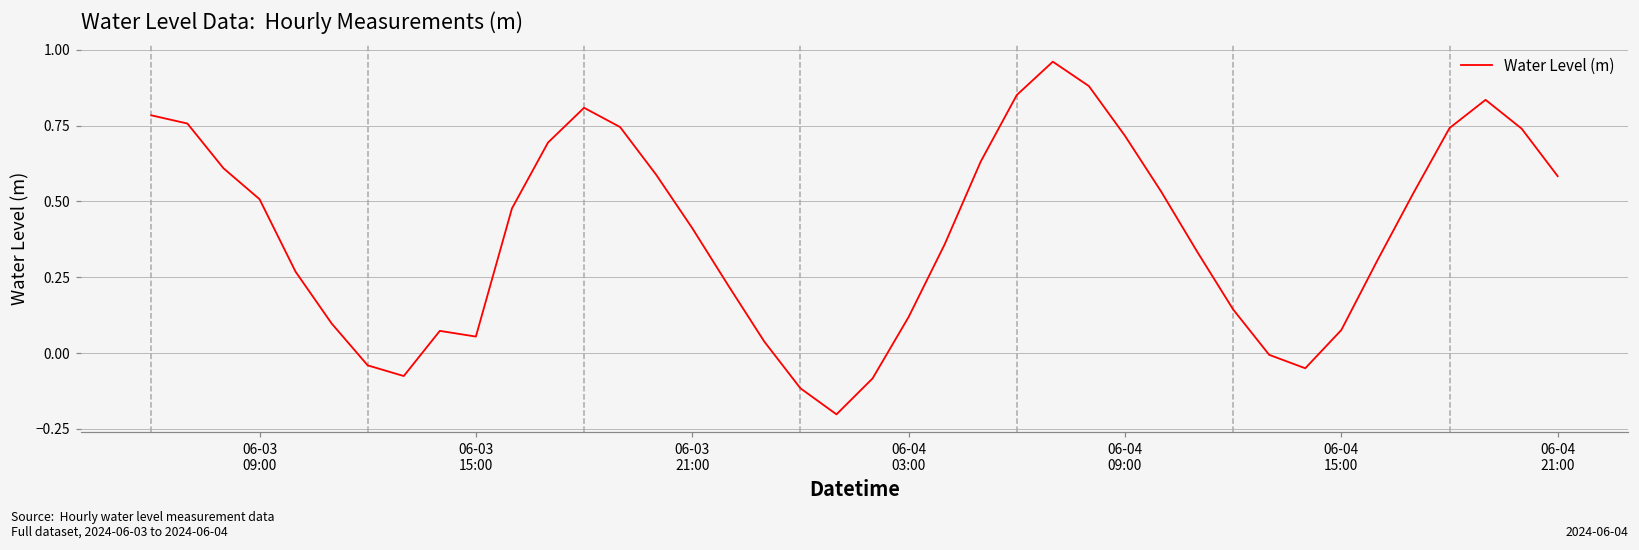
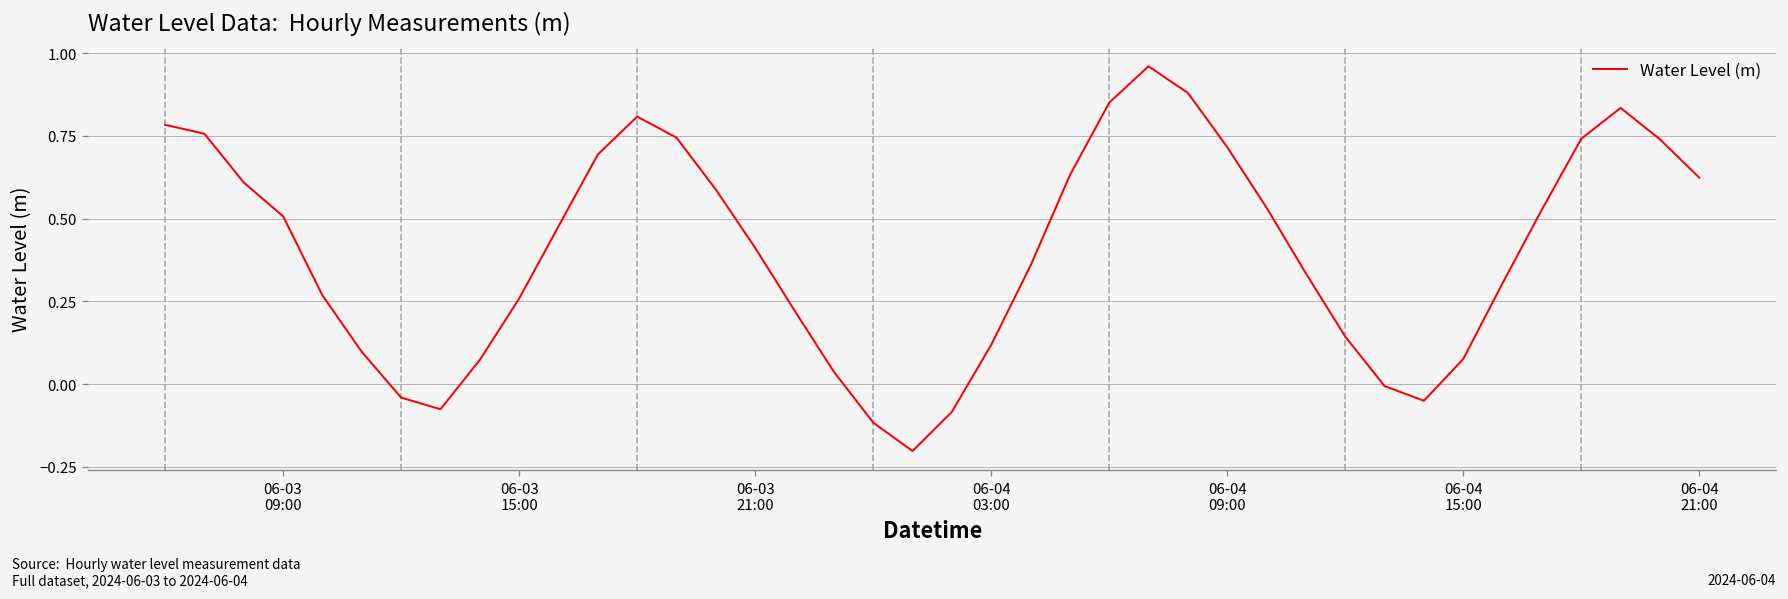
06-03 15:00: 0.05 -> 0.26
06-04 21:00: 0.58 -> 0.62
